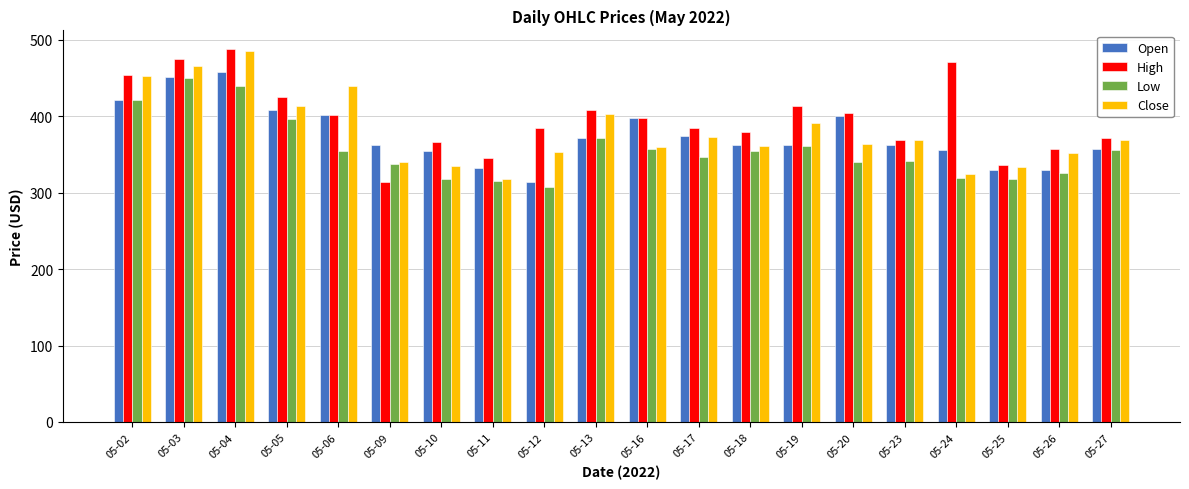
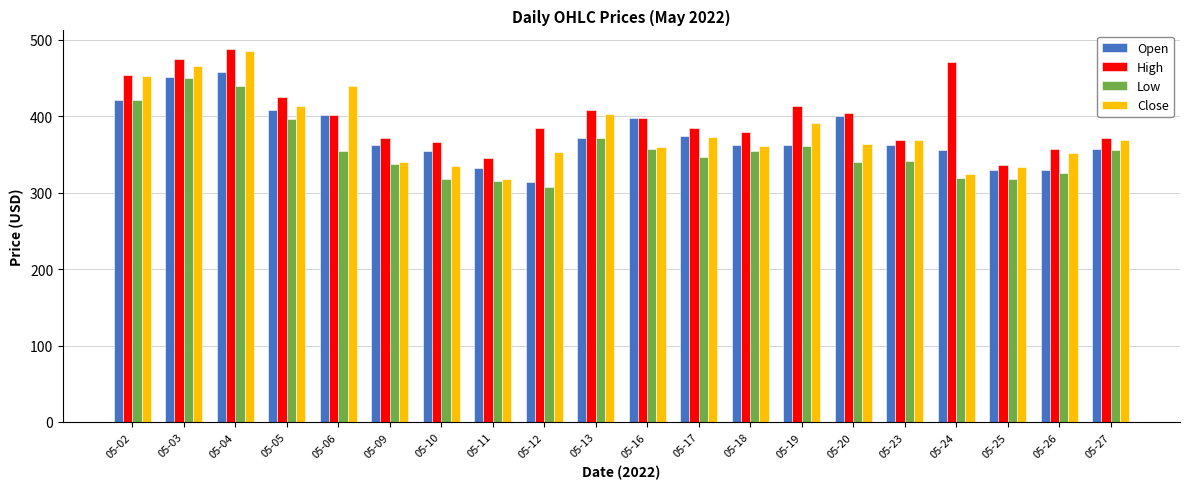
High, 05-09: 310 -> 370
